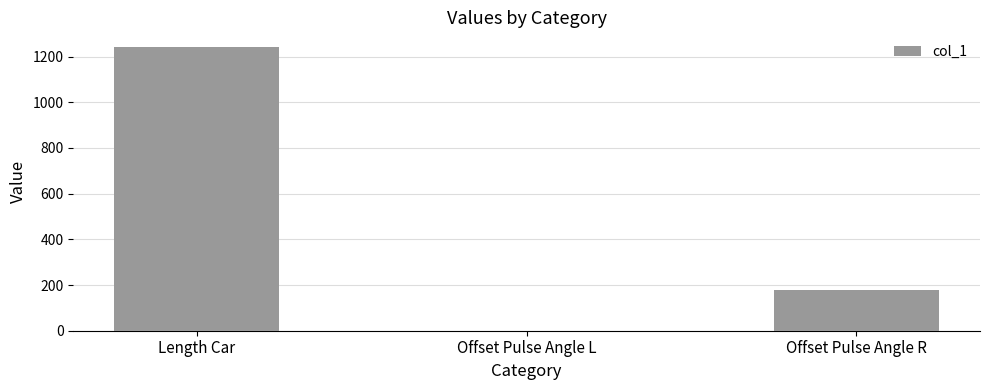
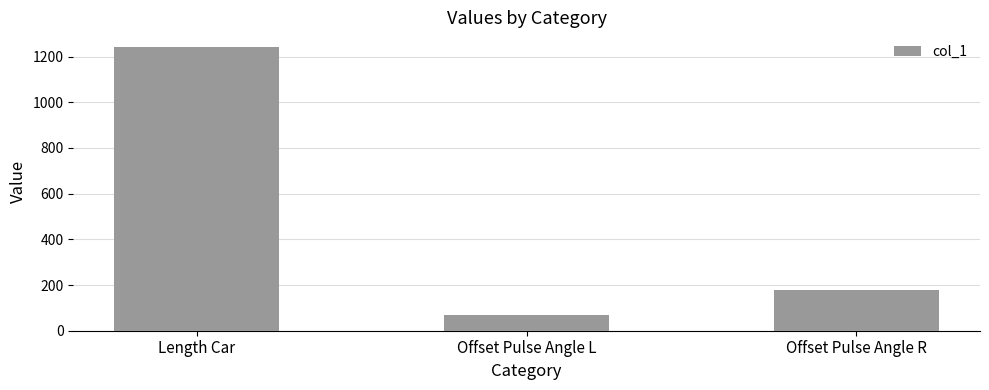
Offset Pulse Angle L: 0 -> 70
